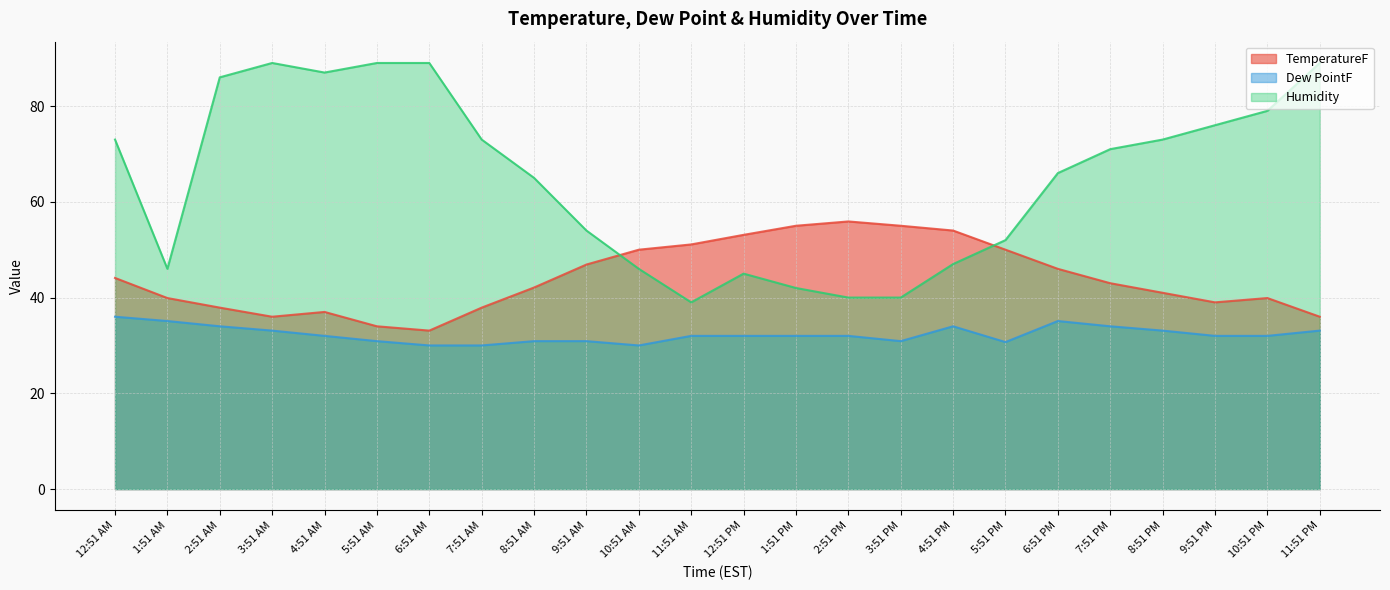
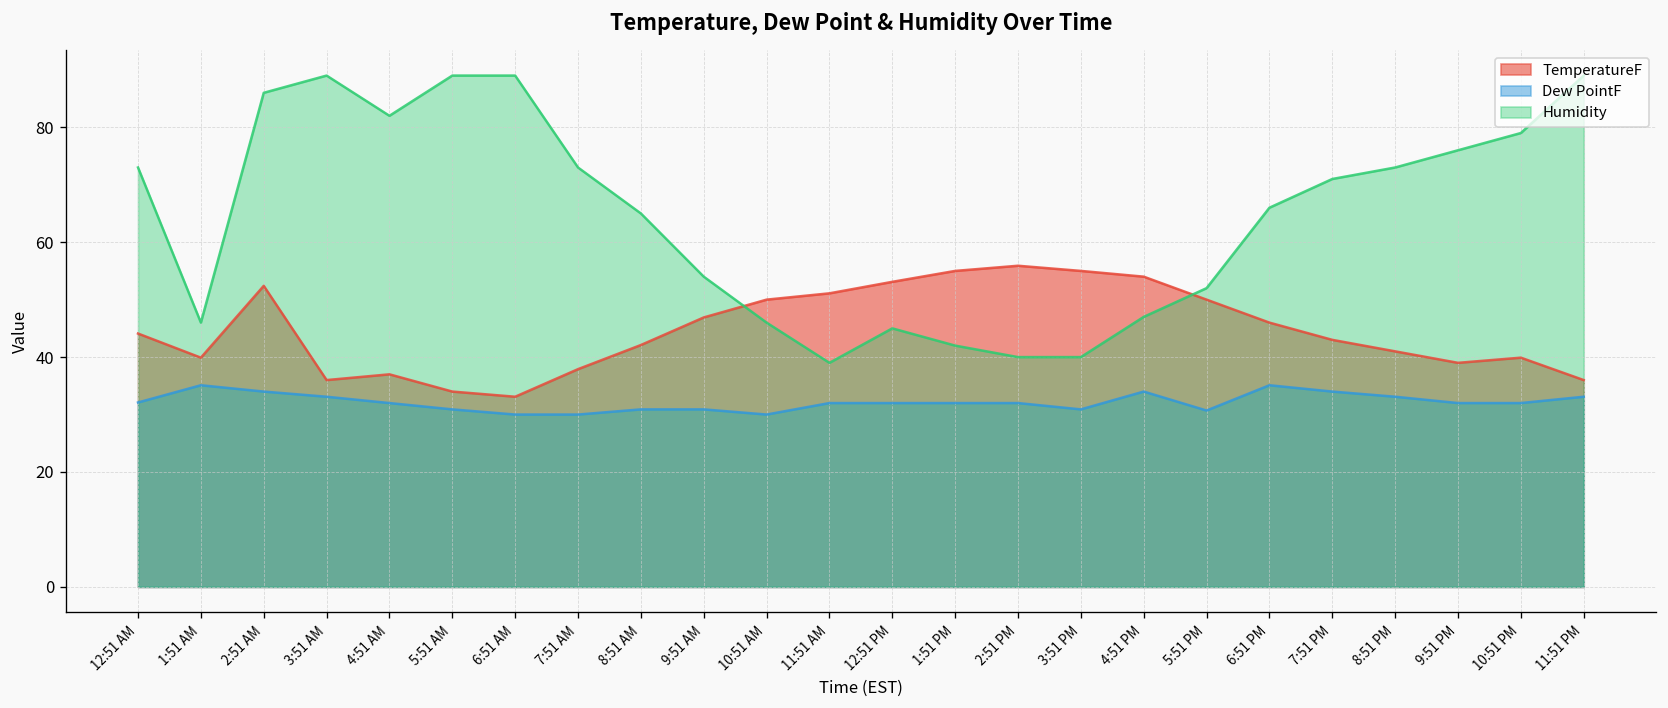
Dew PointF, 12:51 AM: 36 -> 32
TemperatureF, 2:51 AM: 38 -> 52
Humidity, 4:51 AM: 87 -> 82
